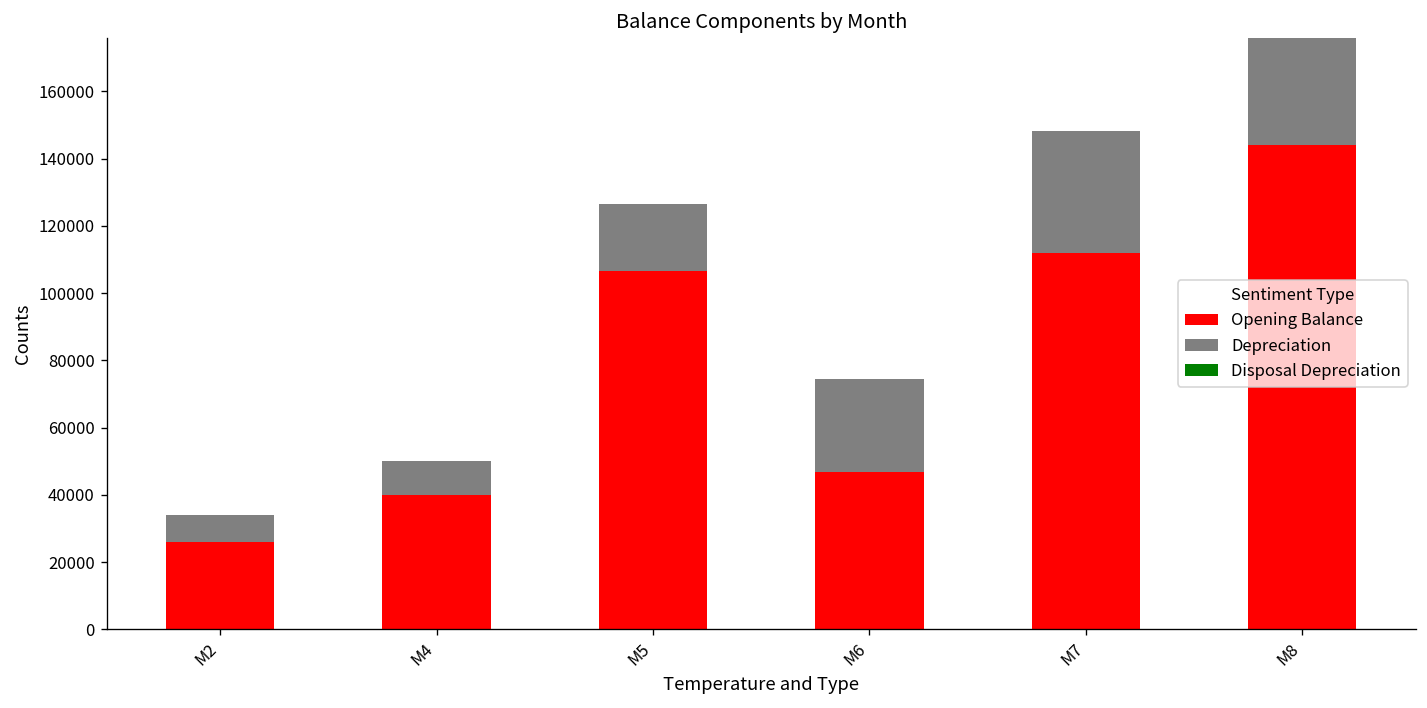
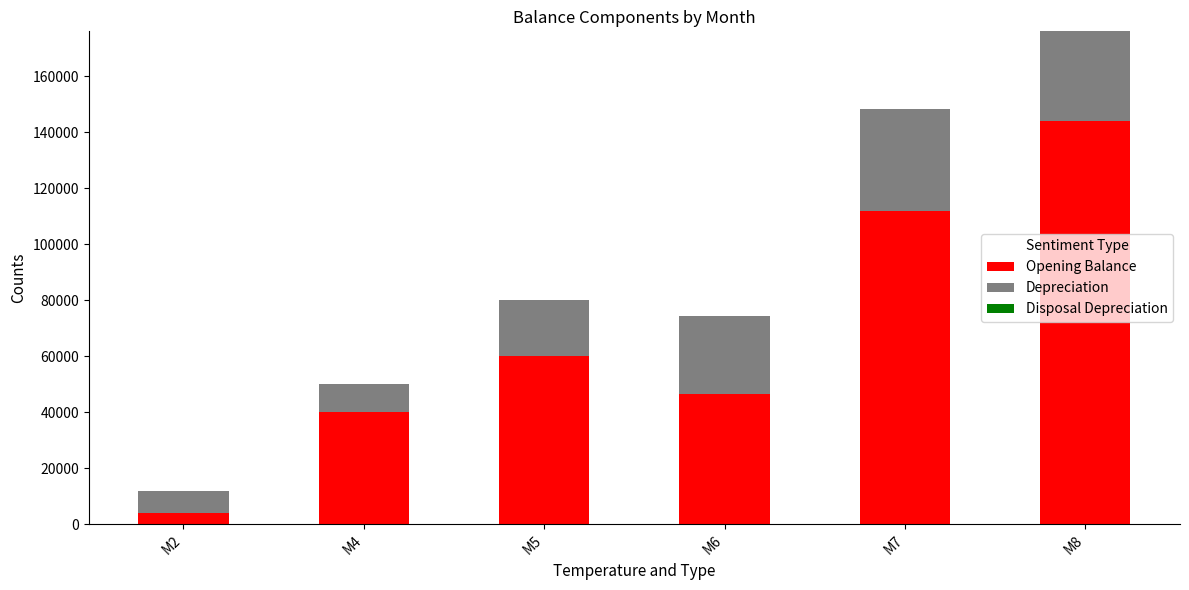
Opening Balance, M2: 26000 -> 4000
Opening Balance, M5: 107000 -> 60000
